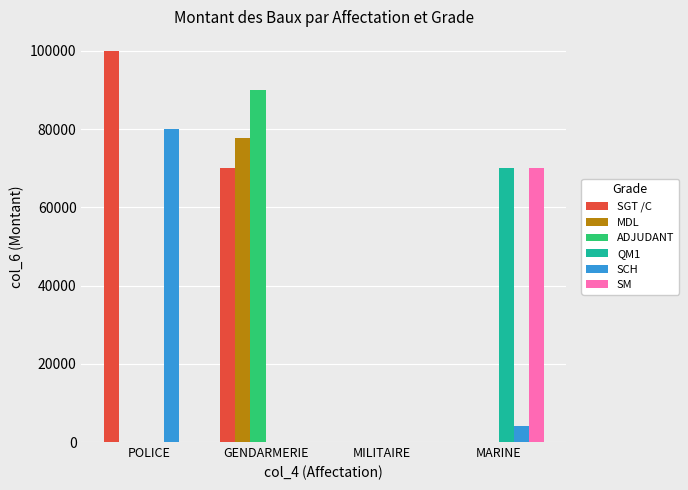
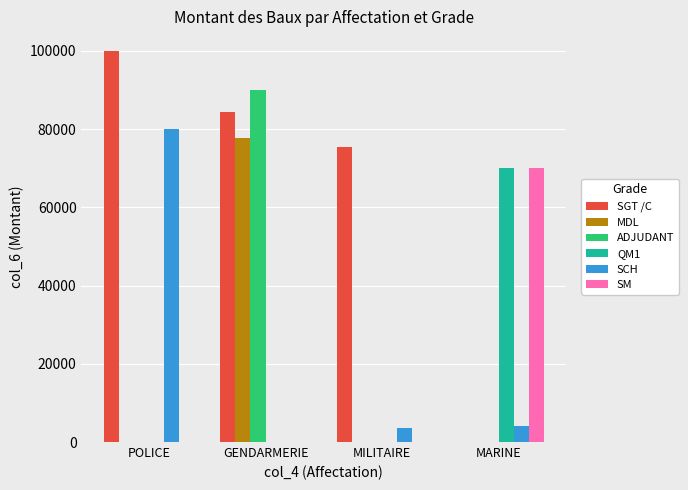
SGT /C, GENDARMERIE: 70000 -> 84000
SGT /C, MILITAIRE: 0 -> 75000
SCH, MILITAIRE: 0 -> 4000
